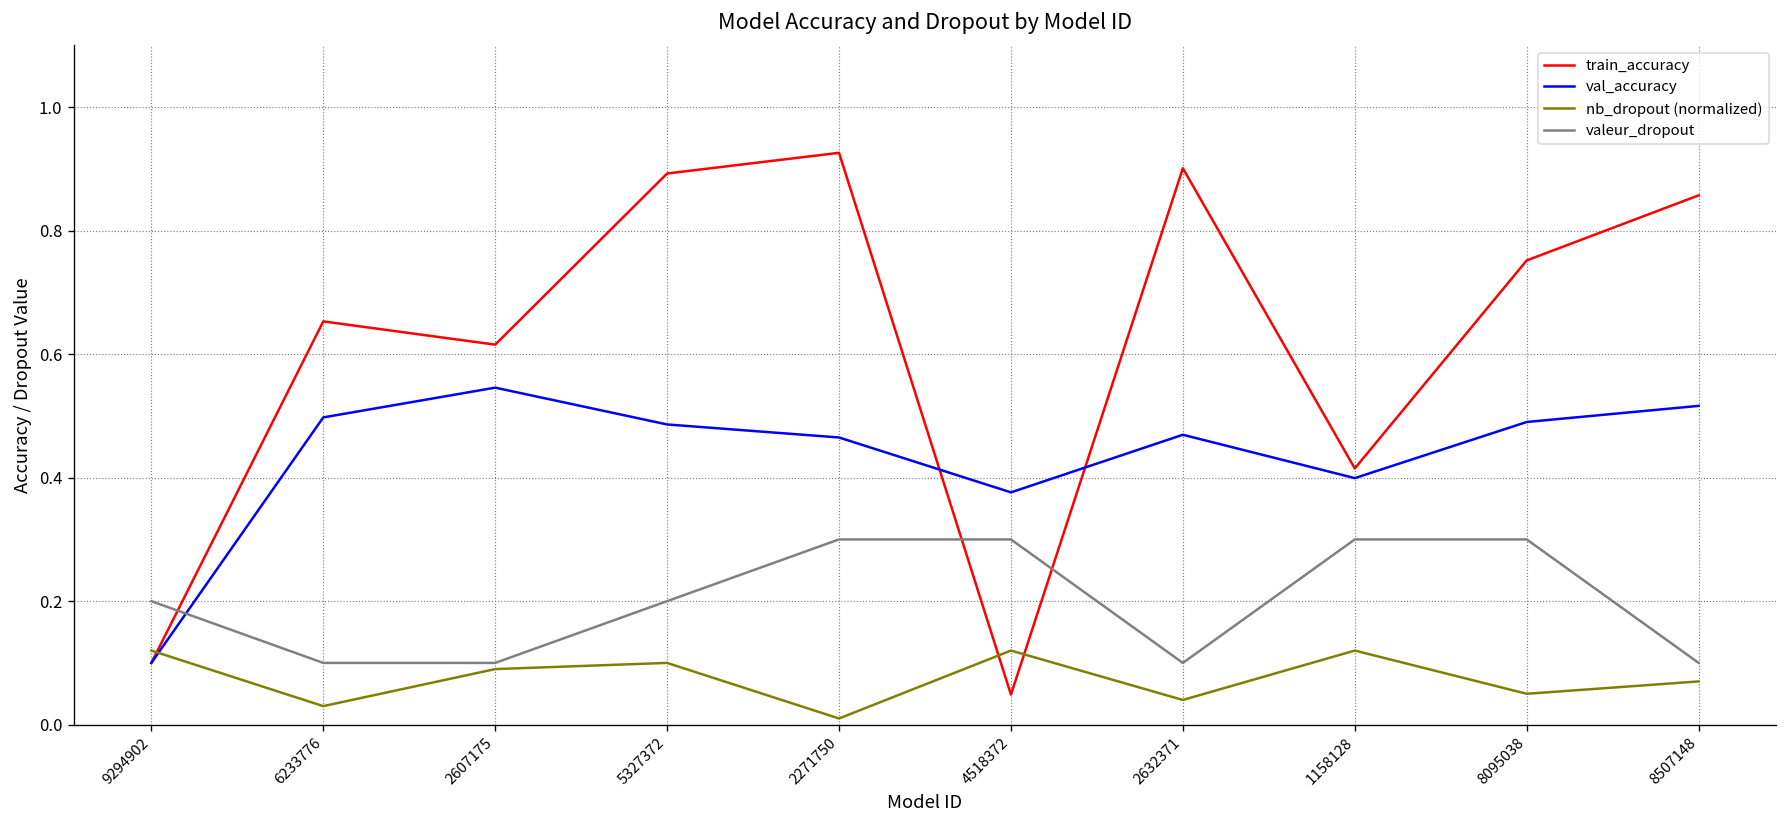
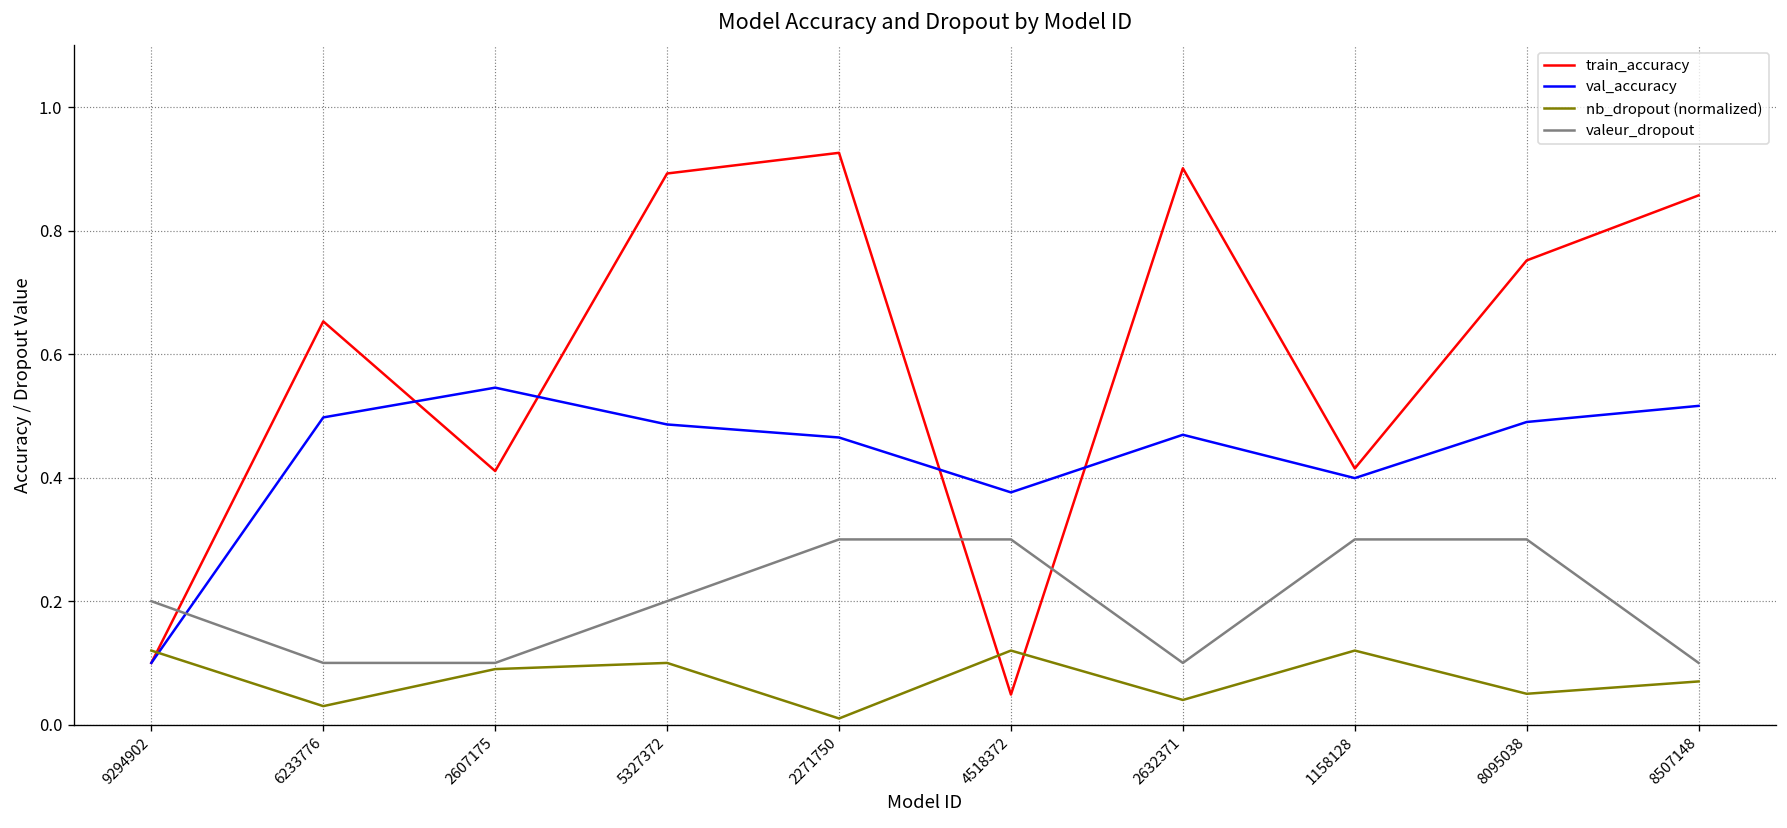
train_accuracy, 2607175: 0.62 -> 0.41
